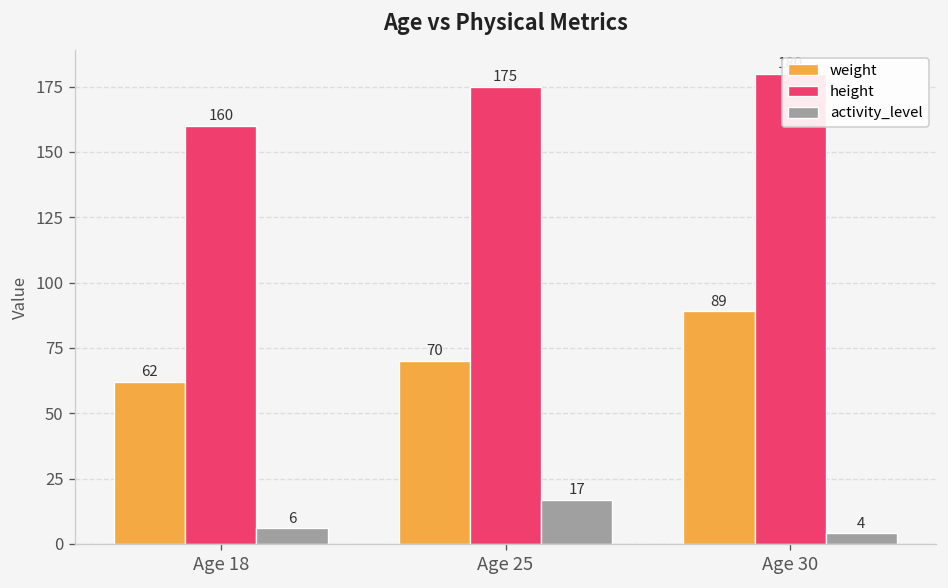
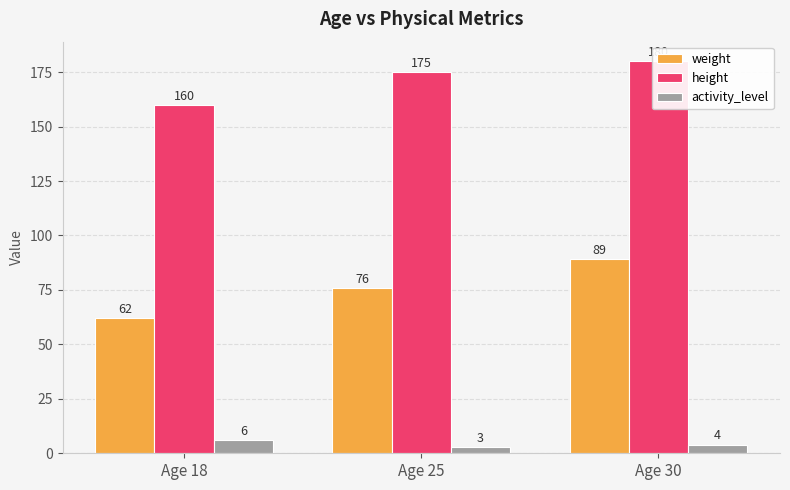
weight, Age 25: 70 -> 76
activity_level, Age 25: 17 -> 3
